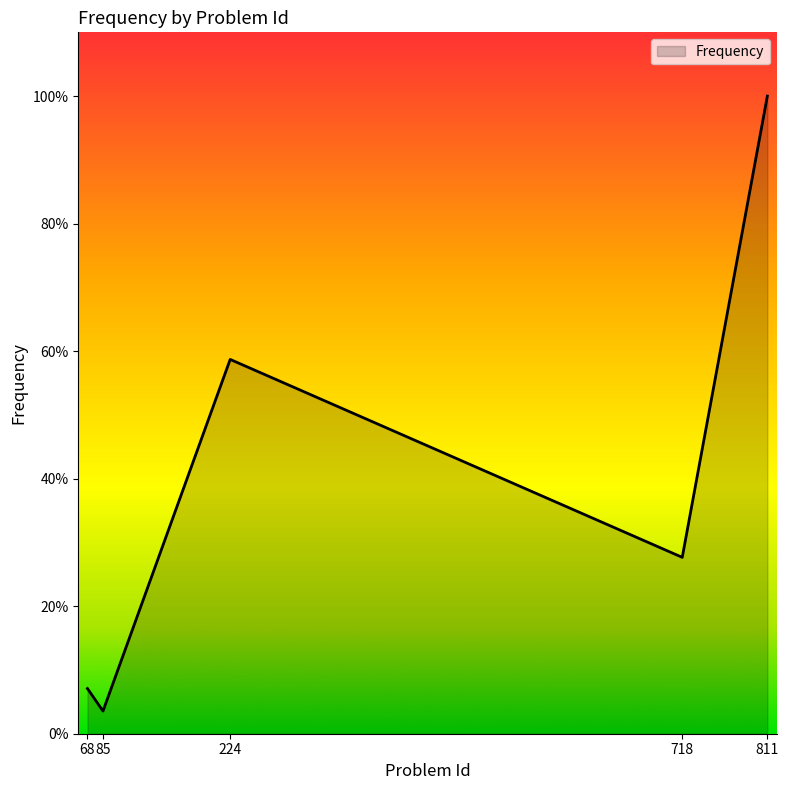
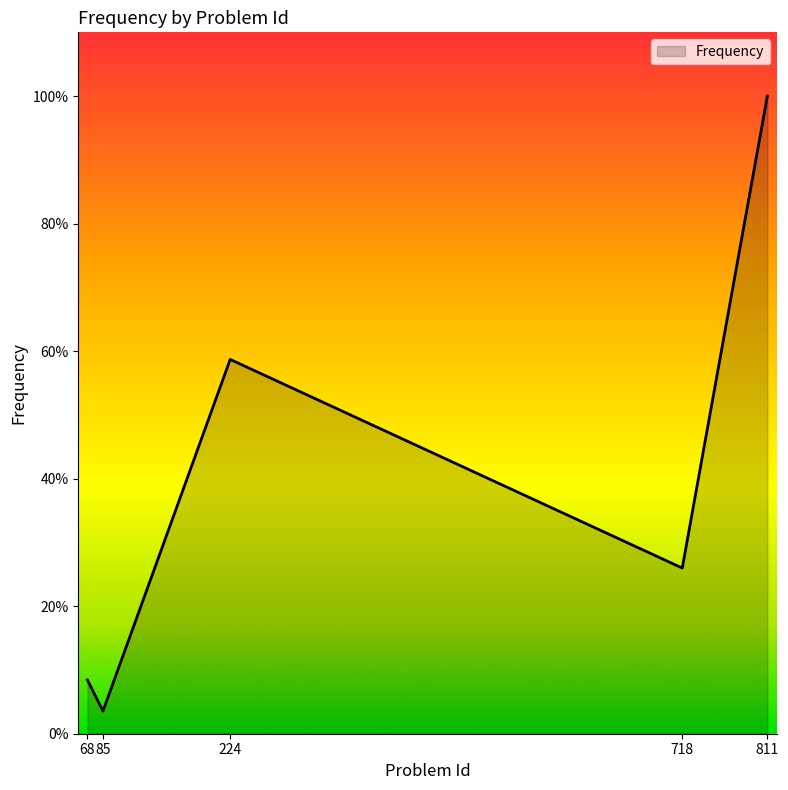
68: 7% -> 8%
718: 28% -> 26%
